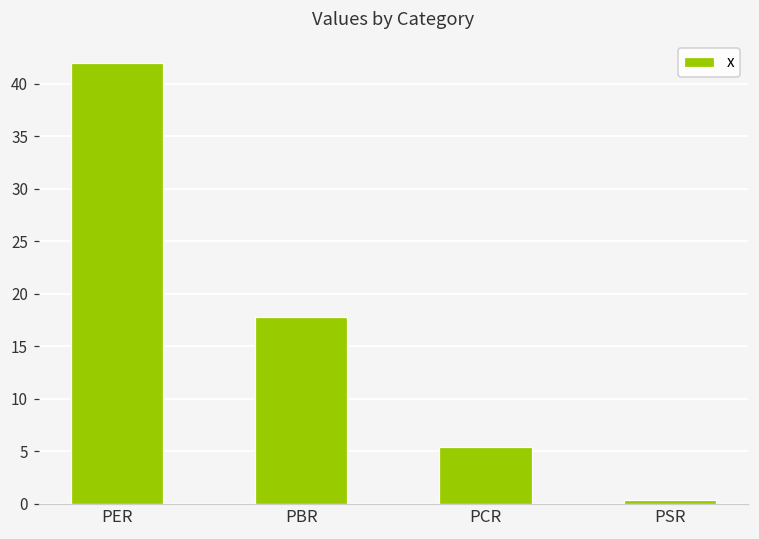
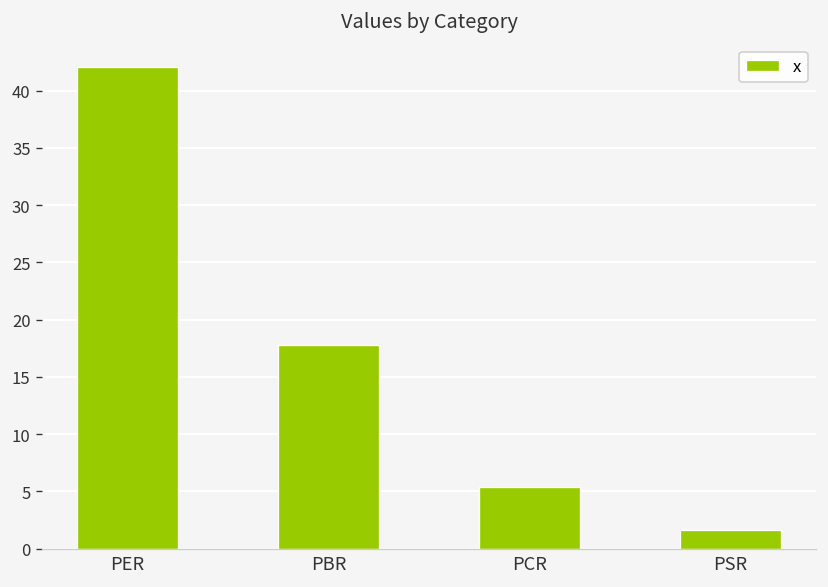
PSR: 0 -> 2
